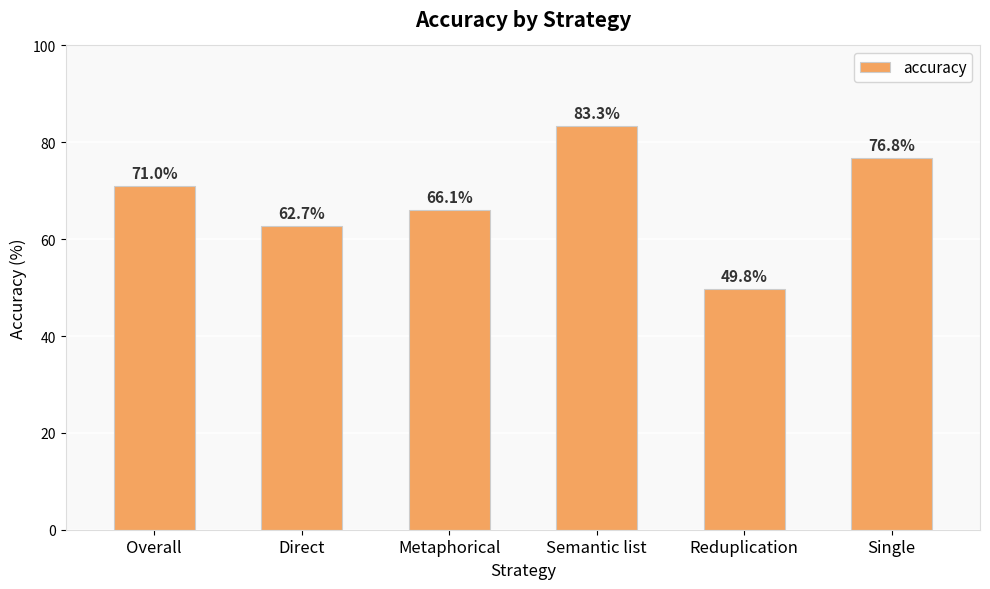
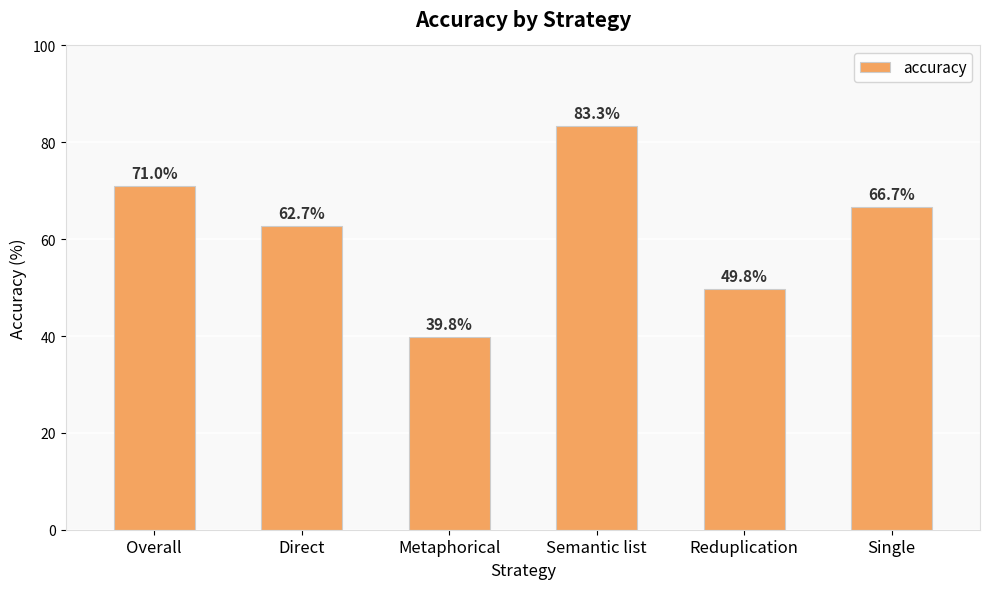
Metaphorical: 66.1% -> 39.8%
Single: 76.8% -> 66.7%
